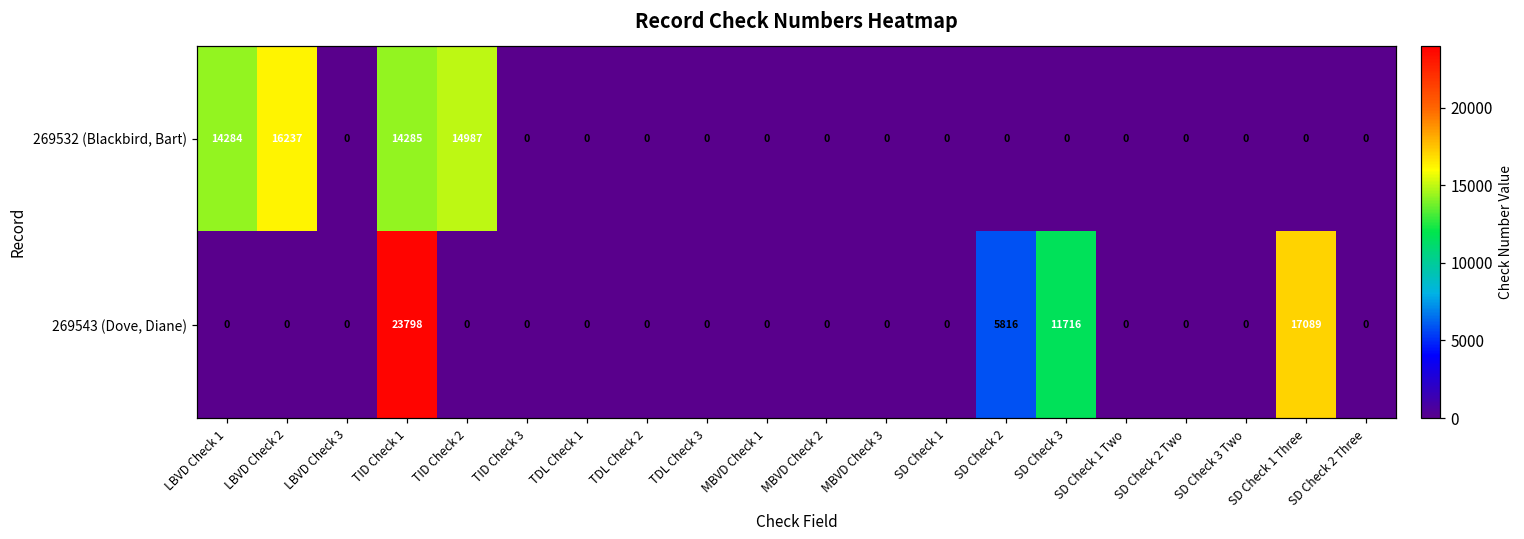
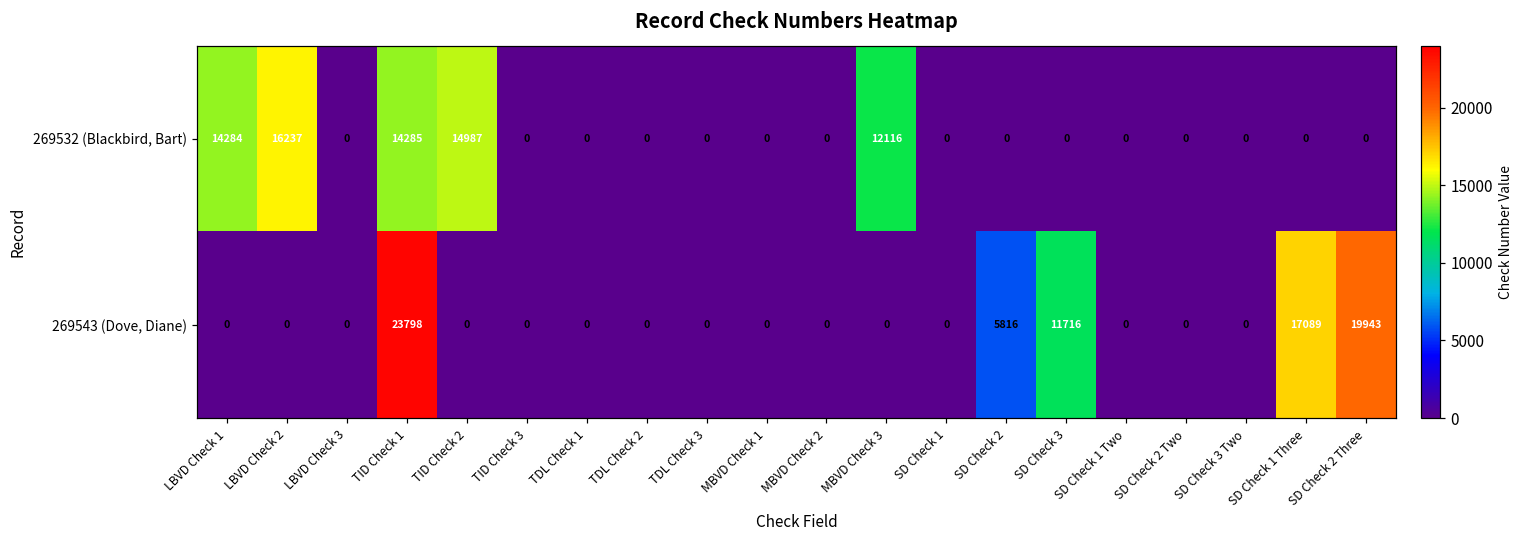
269532 (Blackbird, Bart), MBVD Check 3: 0 -> 12116
269543 (Dove, Diane), SD Check 2 Three: 0 -> 19943
